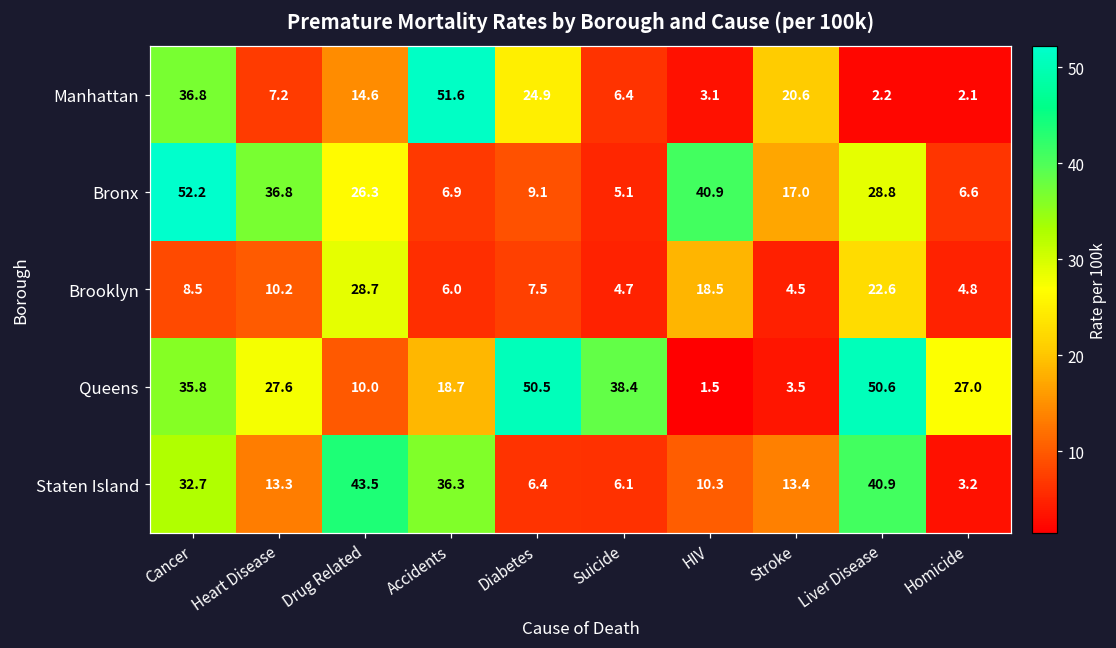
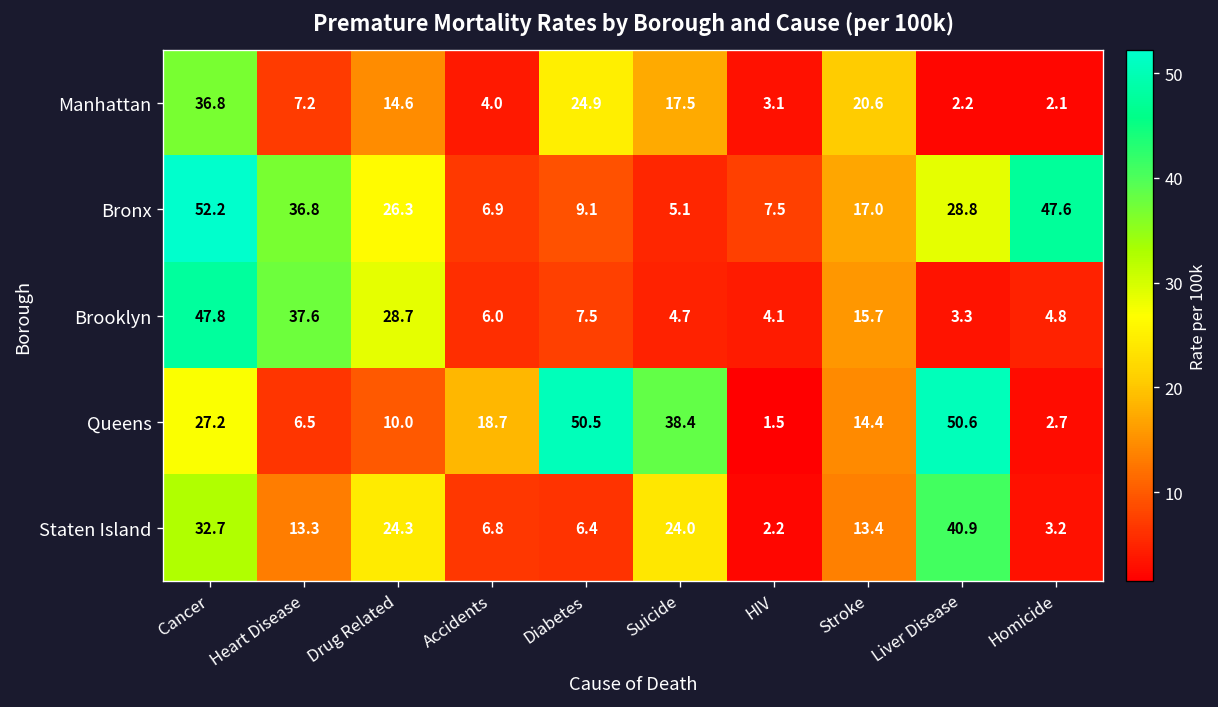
Manhattan, Accidents: 51.6 -> 4.0
Manhattan, Suicide: 6.4 -> 17.5
Bronx, HIV: 40.9 -> 7.5
Bronx, Homicide: 6.6 -> 47.6
Brooklyn, Cancer: 8.5 -> 47.8
Brooklyn, Heart Disease: 10.2 -> 37.6
Brooklyn, HIV: 18.5 -> 4.1
Brooklyn, Stroke: 4.5 -> 15.7
Brooklyn, Liver Disease: 22.6 -> 3.3
Queens, Cancer: 35.8 -> 27.2
Queens, Heart Disease: 27.6 -> 6.5
Queens, Stroke: 3.5 -> 14.4
Queens, Homicide: 27.0 -> 2.7
Staten Island, Drug Related: 43.5 -> 24.3
Staten Island, Accidents: 36.3 -> 6.8
Staten Island, Suicide: 6.1 -> 24.0
Staten Island, HIV: 10.3 -> 2.2
